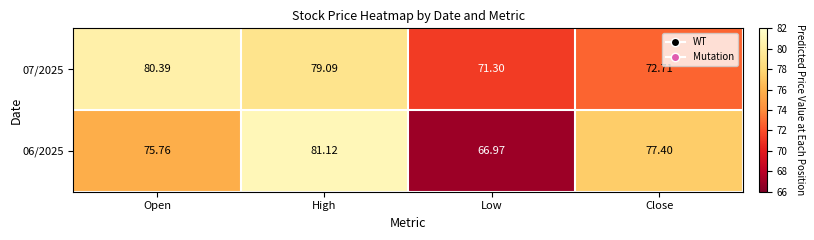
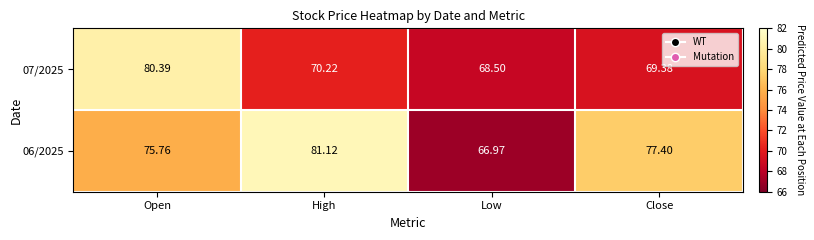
07/2025, High: 79.09 -> 70.22
07/2025, Low: 71.30 -> 68.50
07/2025, Close: 72.71 -> 69.38
